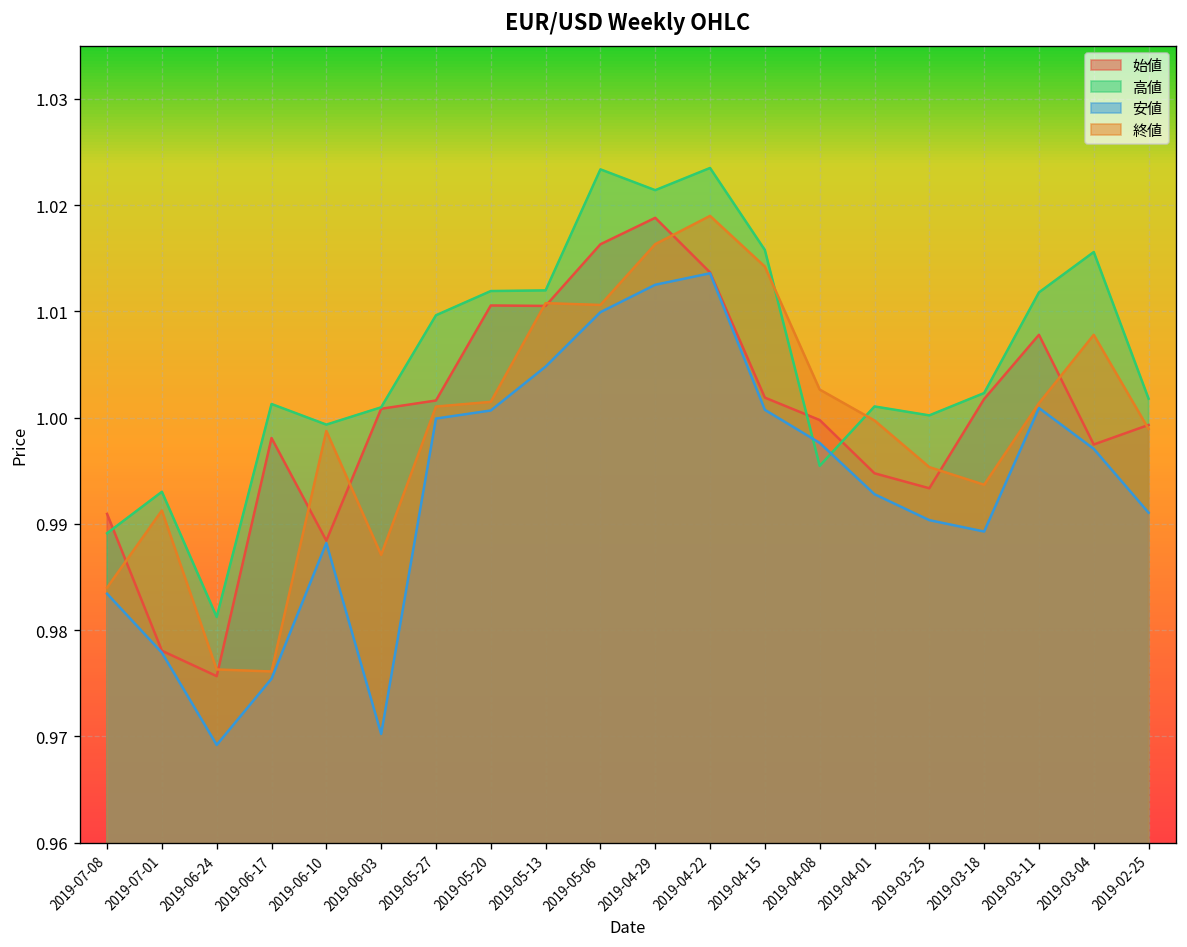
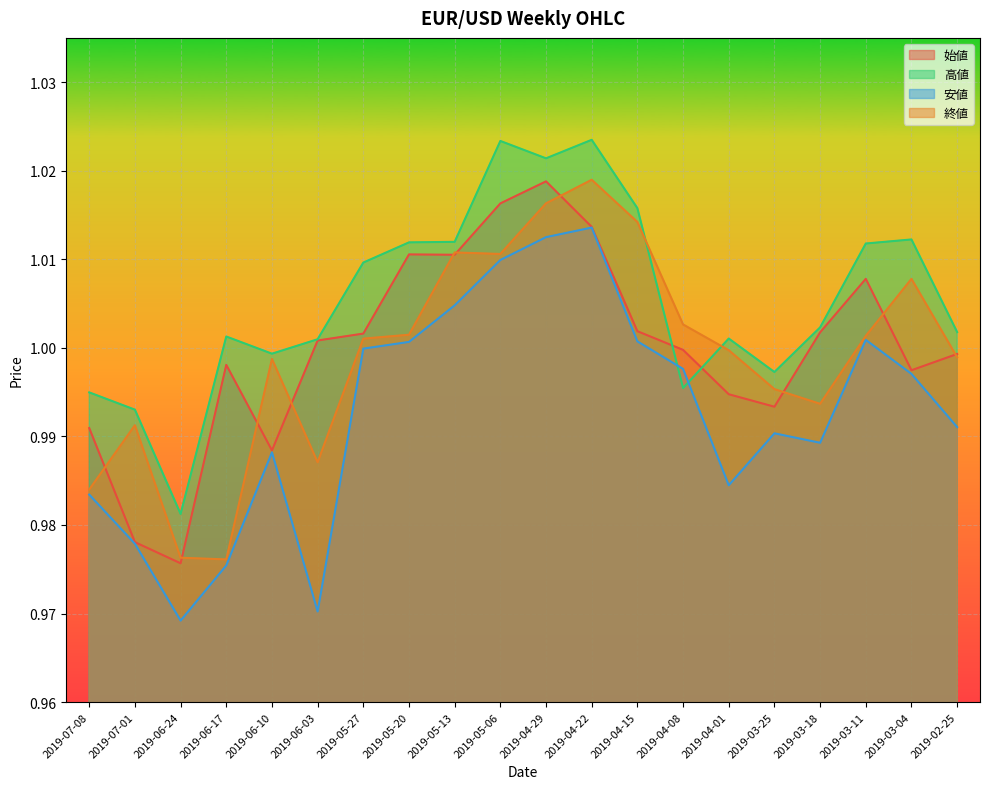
高値, 2019-07-08: 0.989 -> 0.995
安値, 2019-04-01: 0.993 -> 0.984
高値, 2019-03-25: 1.000 -> 0.997
高値, 2019-03-04: 1.016 -> 1.012
